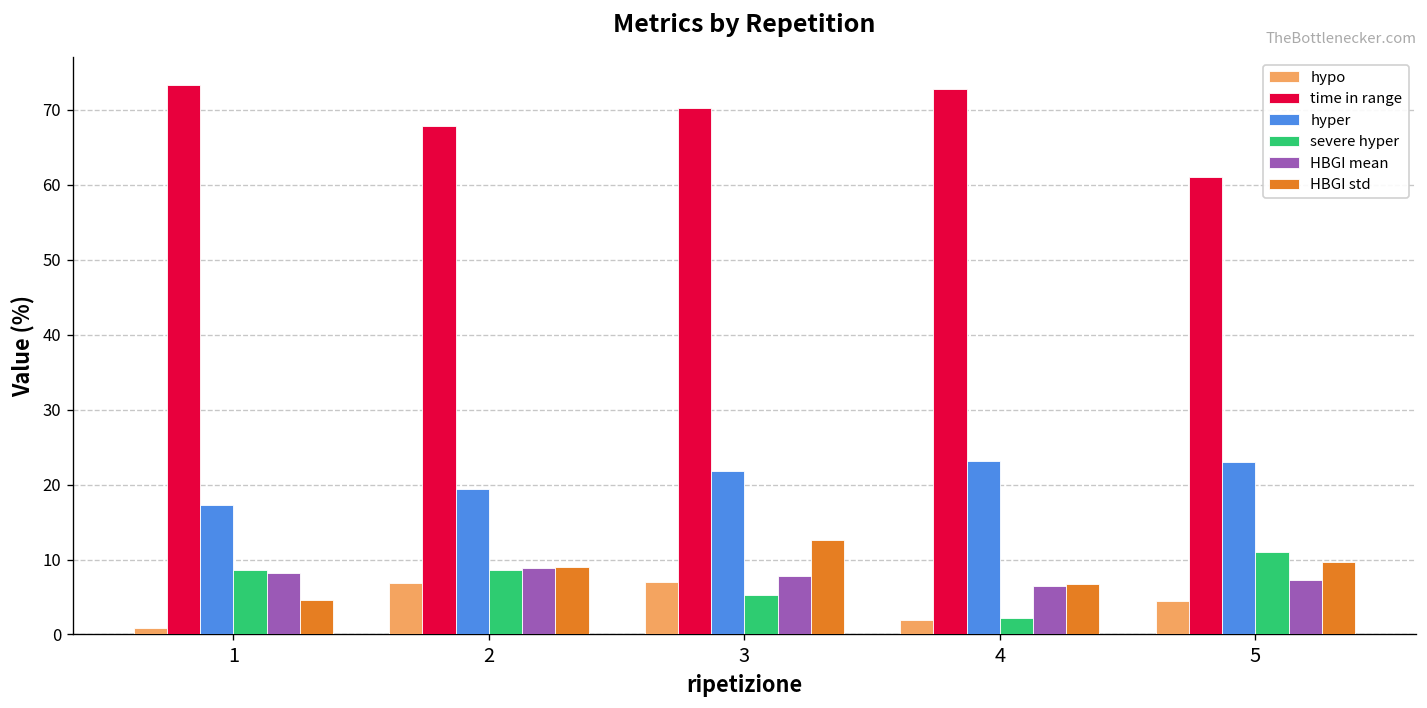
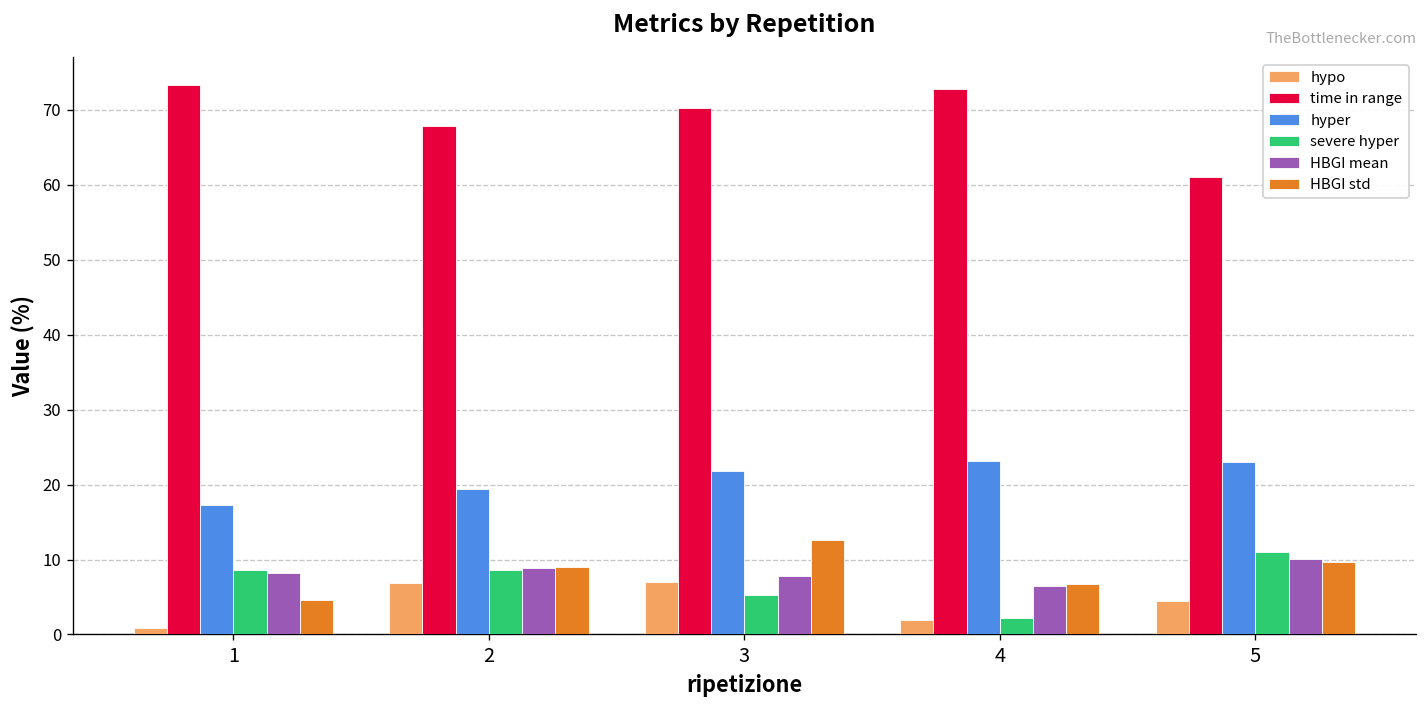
HBGI mean, 5: 7 -> 10
